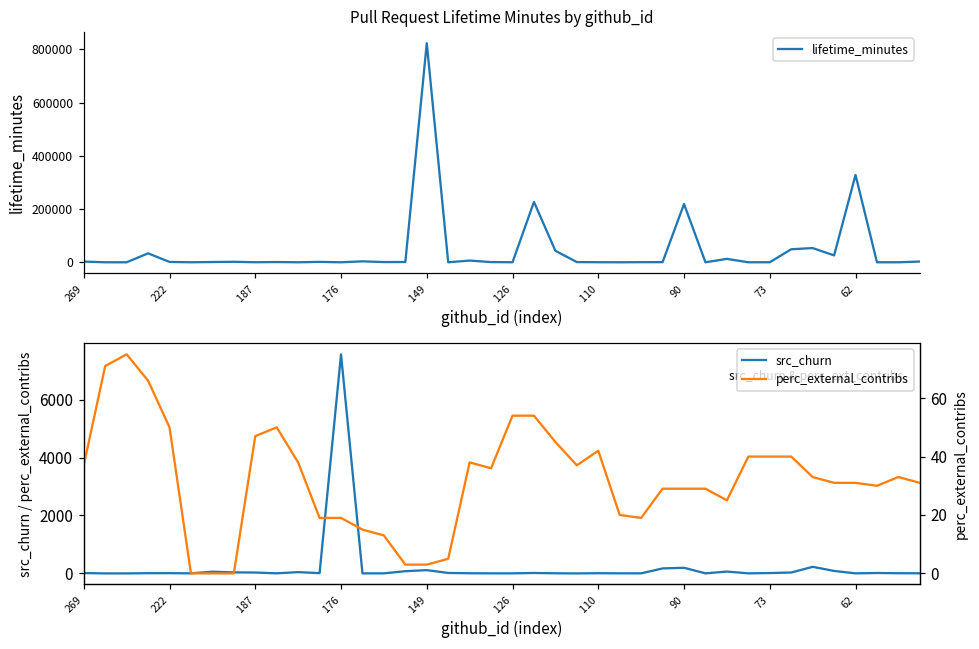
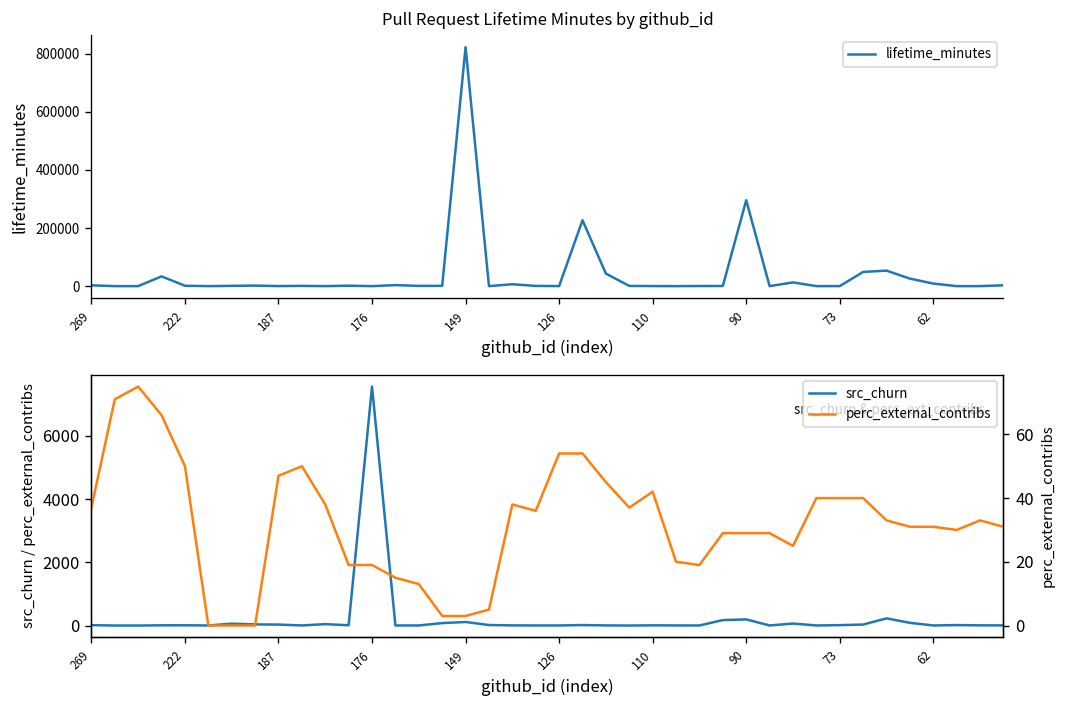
Pull Request Lifetime Minutes by github_id, 90: 220000 -> 300000
Pull Request Lifetime Minutes by github_id, 62: 330000 -> 10000
